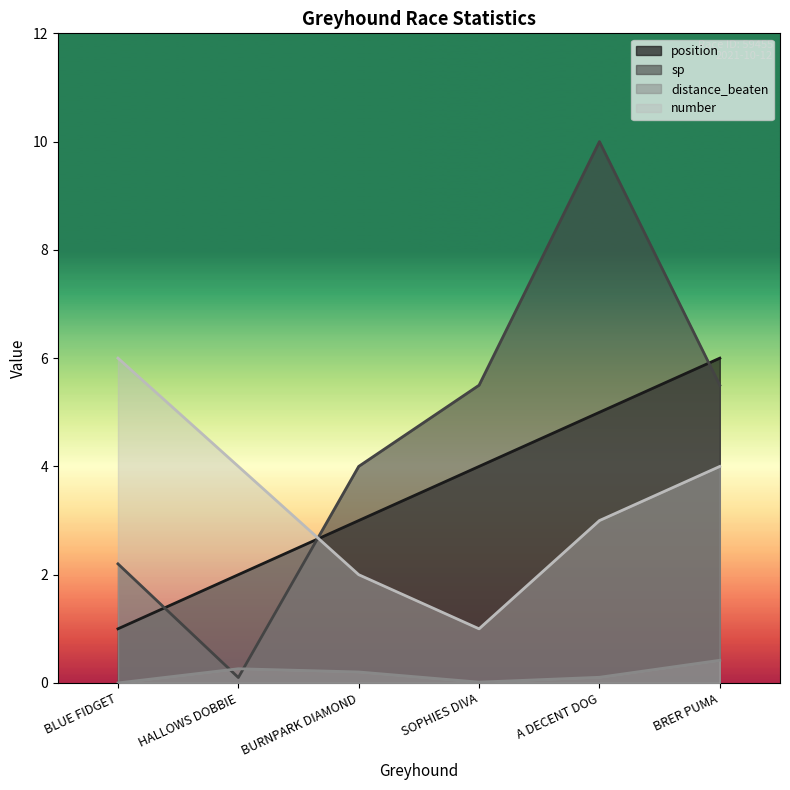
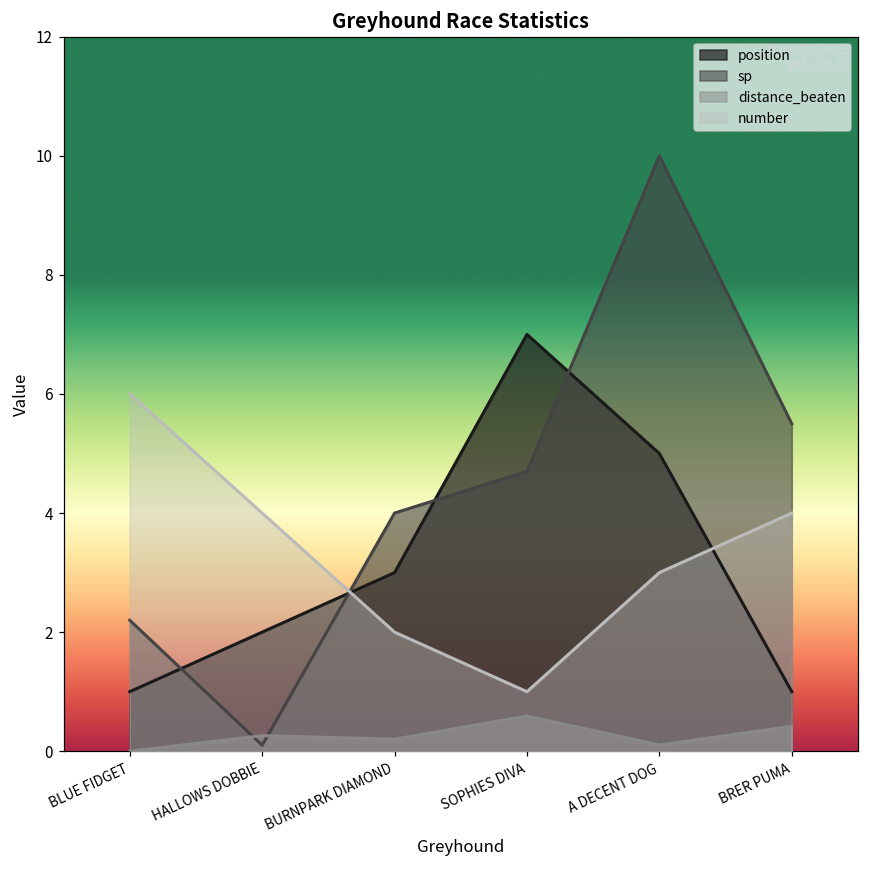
position, SOPHIES DIVA: 4 -> 7
sp, SOPHIES DIVA: 5.5 -> 4.7
distance_beaten, SOPHIES DIVA: 0.0 -> 0.6
position, BRER PUMA: 6 -> 1
